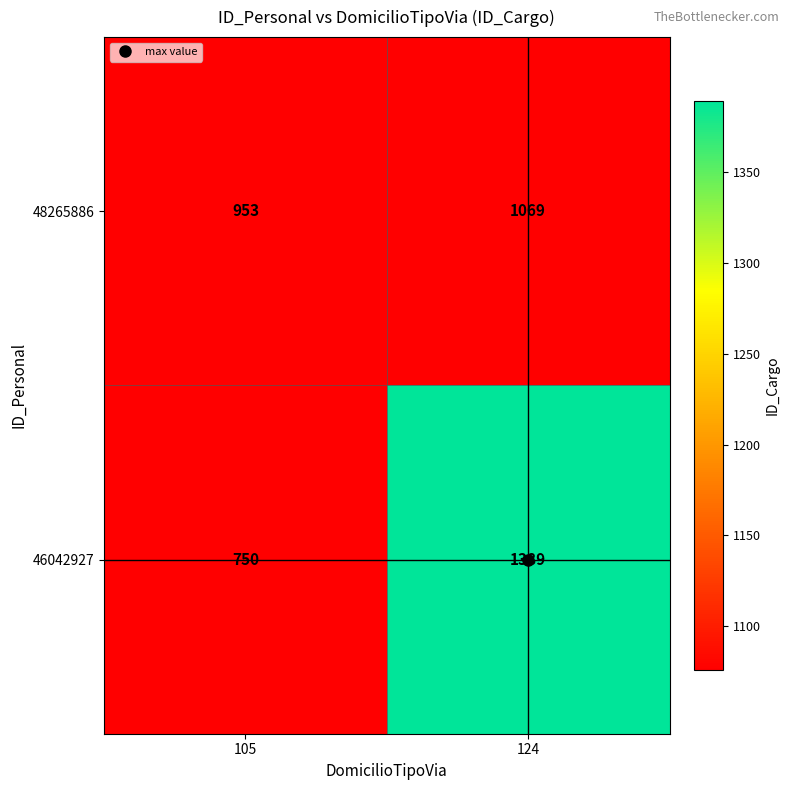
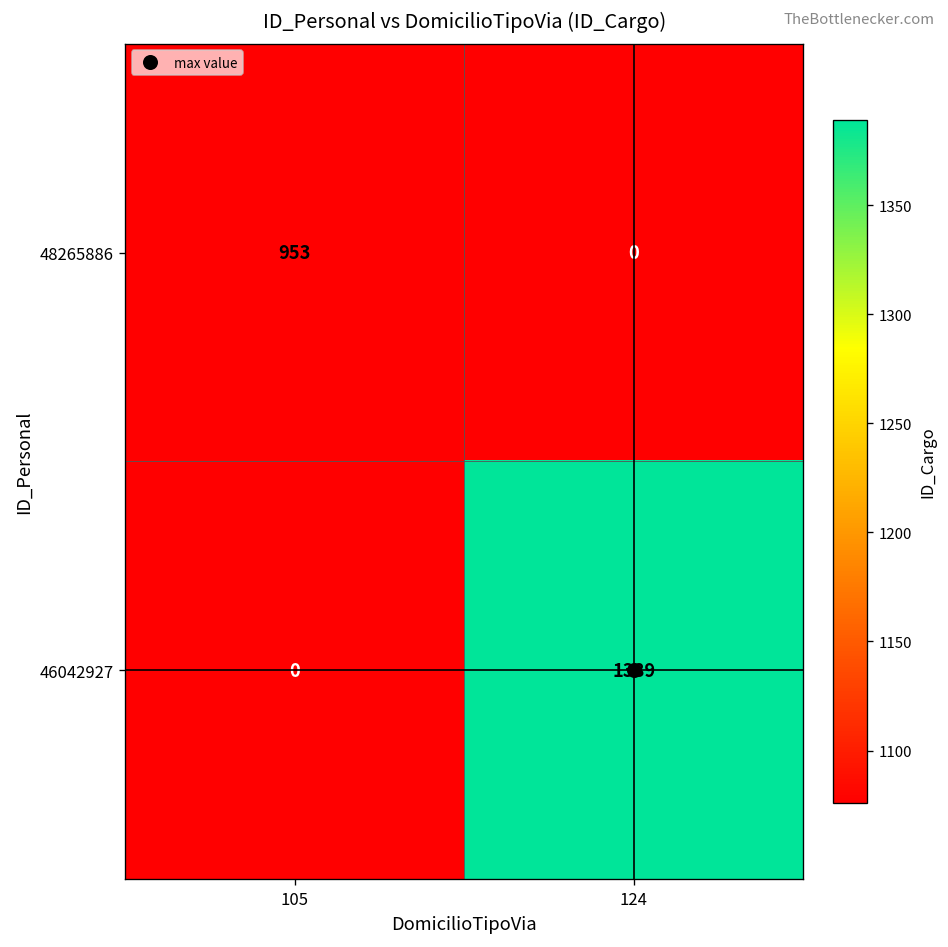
48265886, 124: 1069 -> 0
46042927, 105: 750 -> 0
